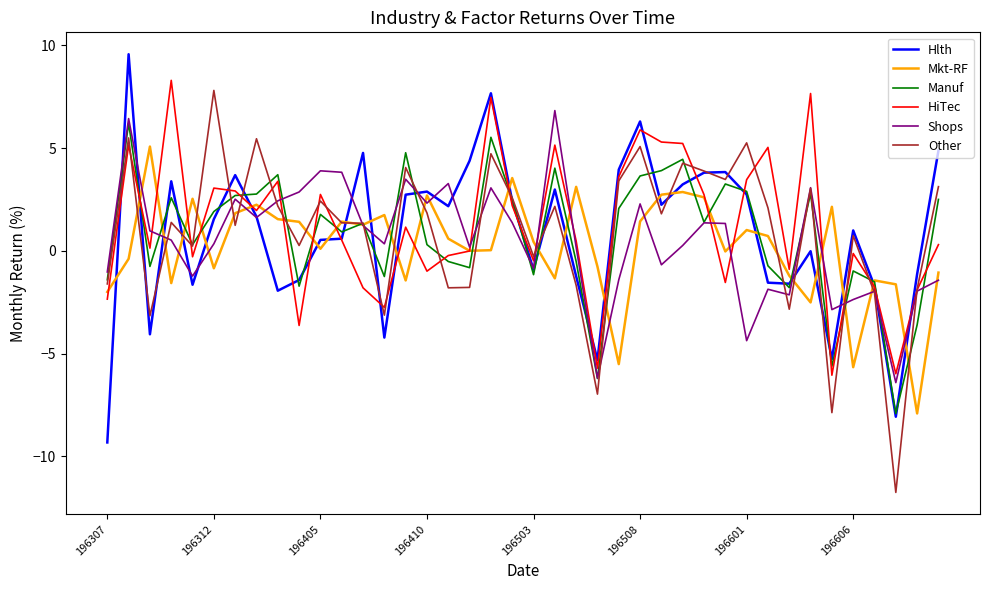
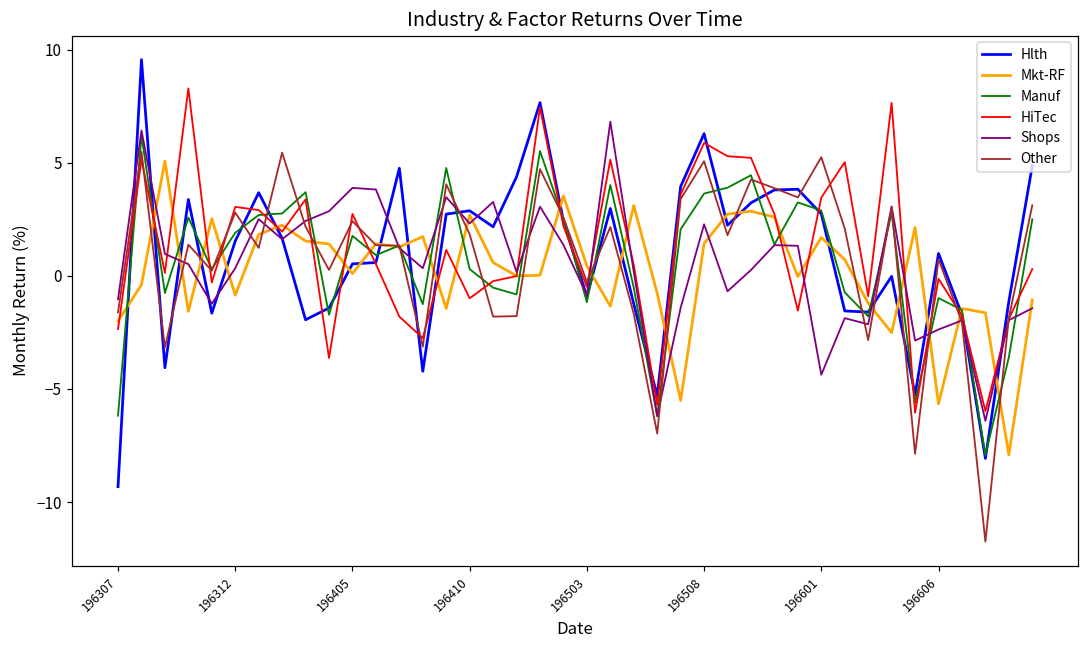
Manuf, 196307: -1.4 -> -6.2
Other, 196312: 7.8 -> 2.8
Mkt-RF, 196601: 1.0 -> 1.7
